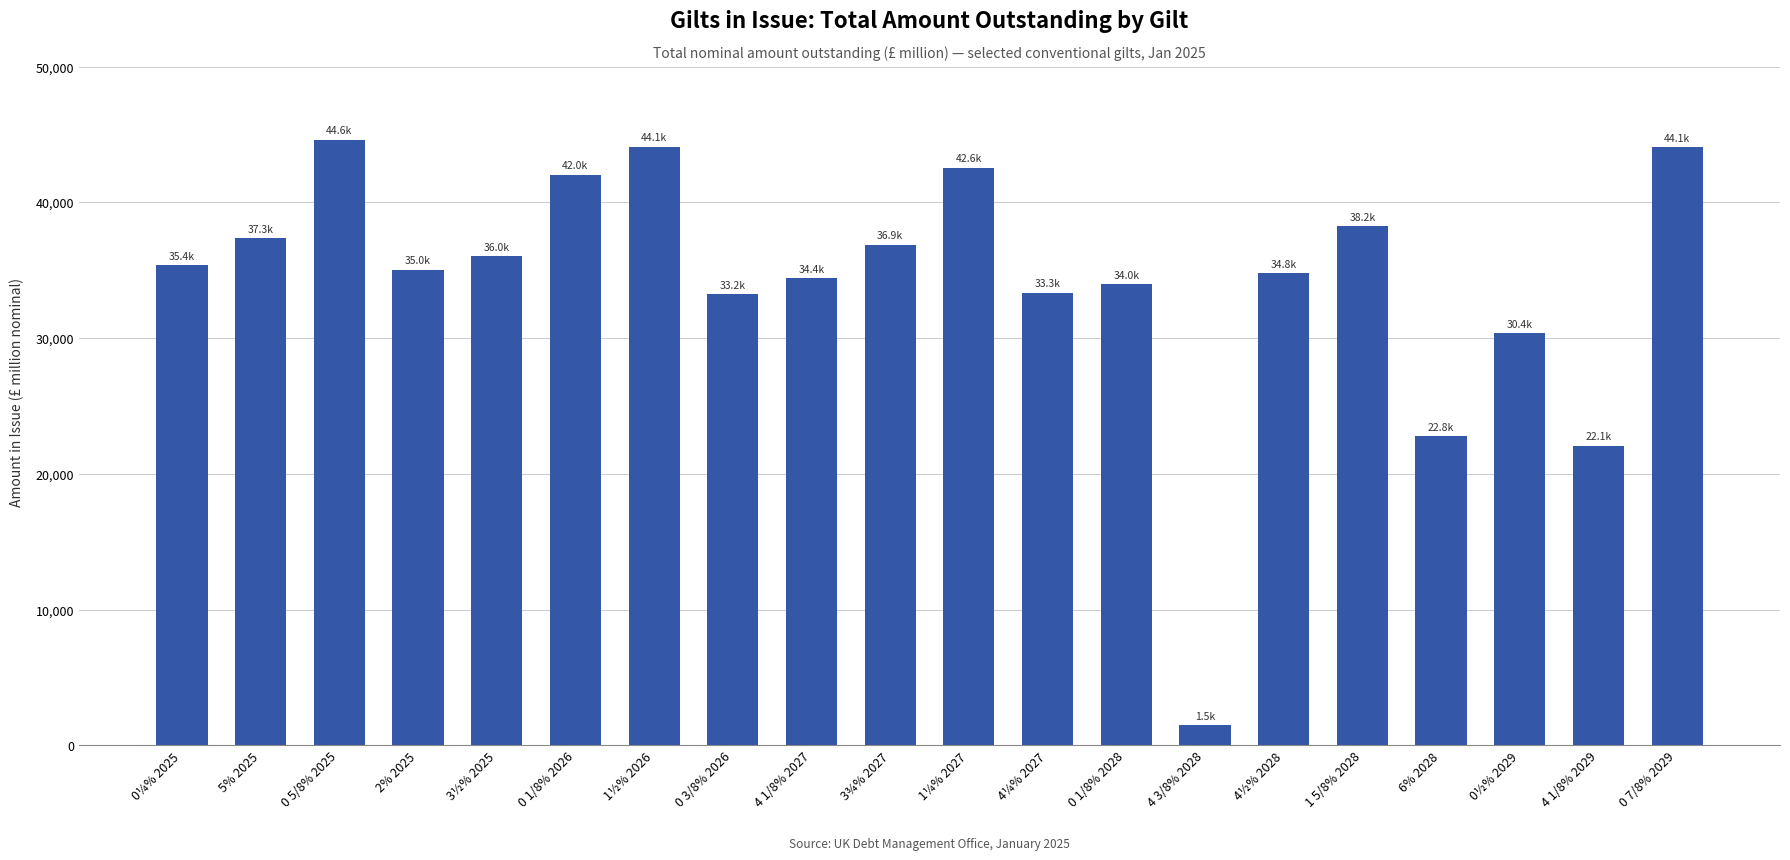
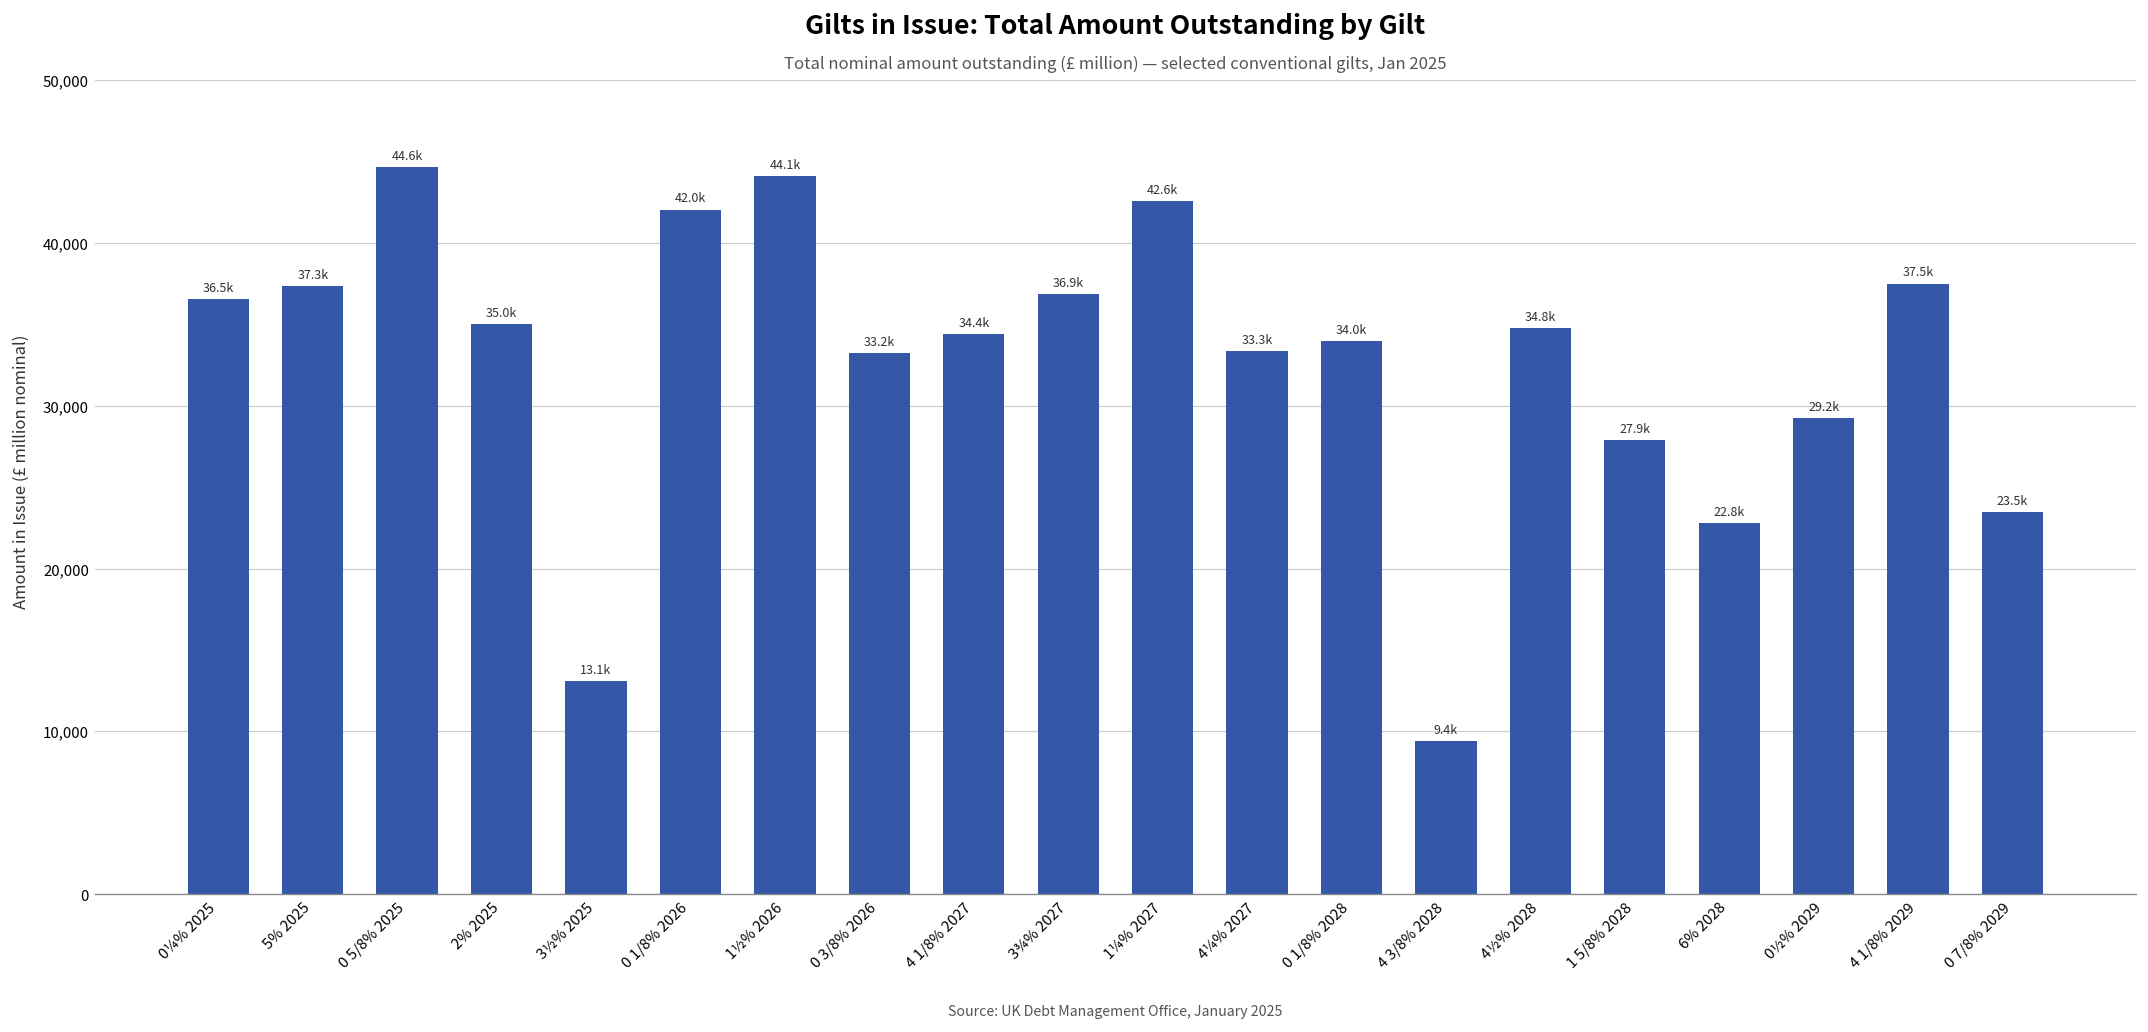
0¼% 2025: 35.4k -> 36.5k
3½% 2025: 36.0k -> 13.1k
4 3/8% 2028: 1.5k -> 9.4k
1 5/8% 2028: 38.2k -> 27.9k
0½% 2029: 30.4k -> 29.2k
4 1/8% 2029: 22.1k -> 37.5k
0 7/8% 2029: 44.1k -> 23.5k
